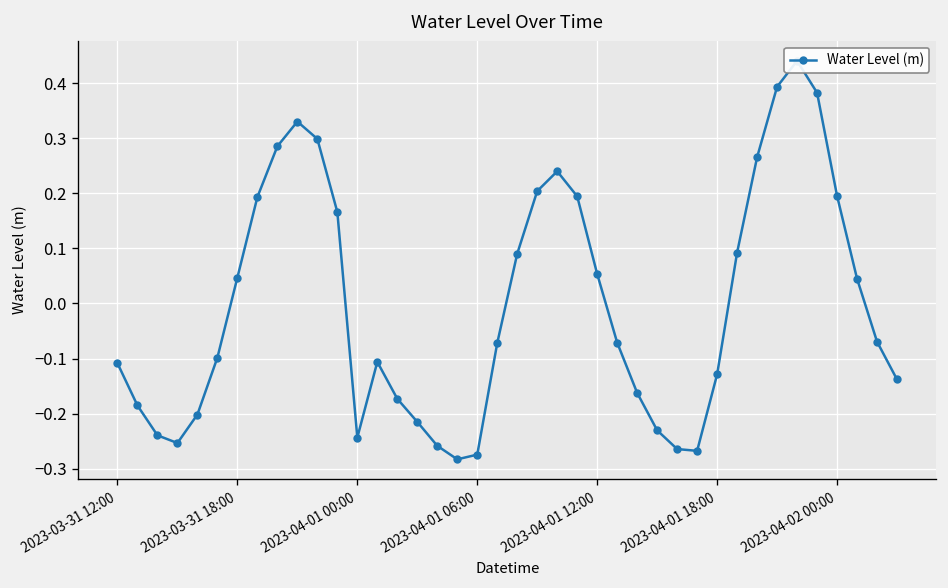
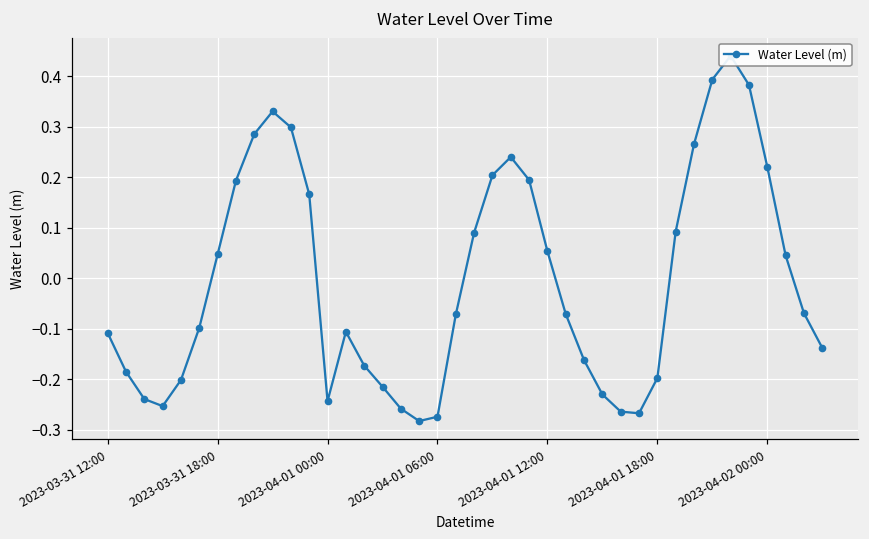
2023-04-01 18:00: -0.13 -> -0.20
2023-04-02 00:00: 0.20 -> 0.22
